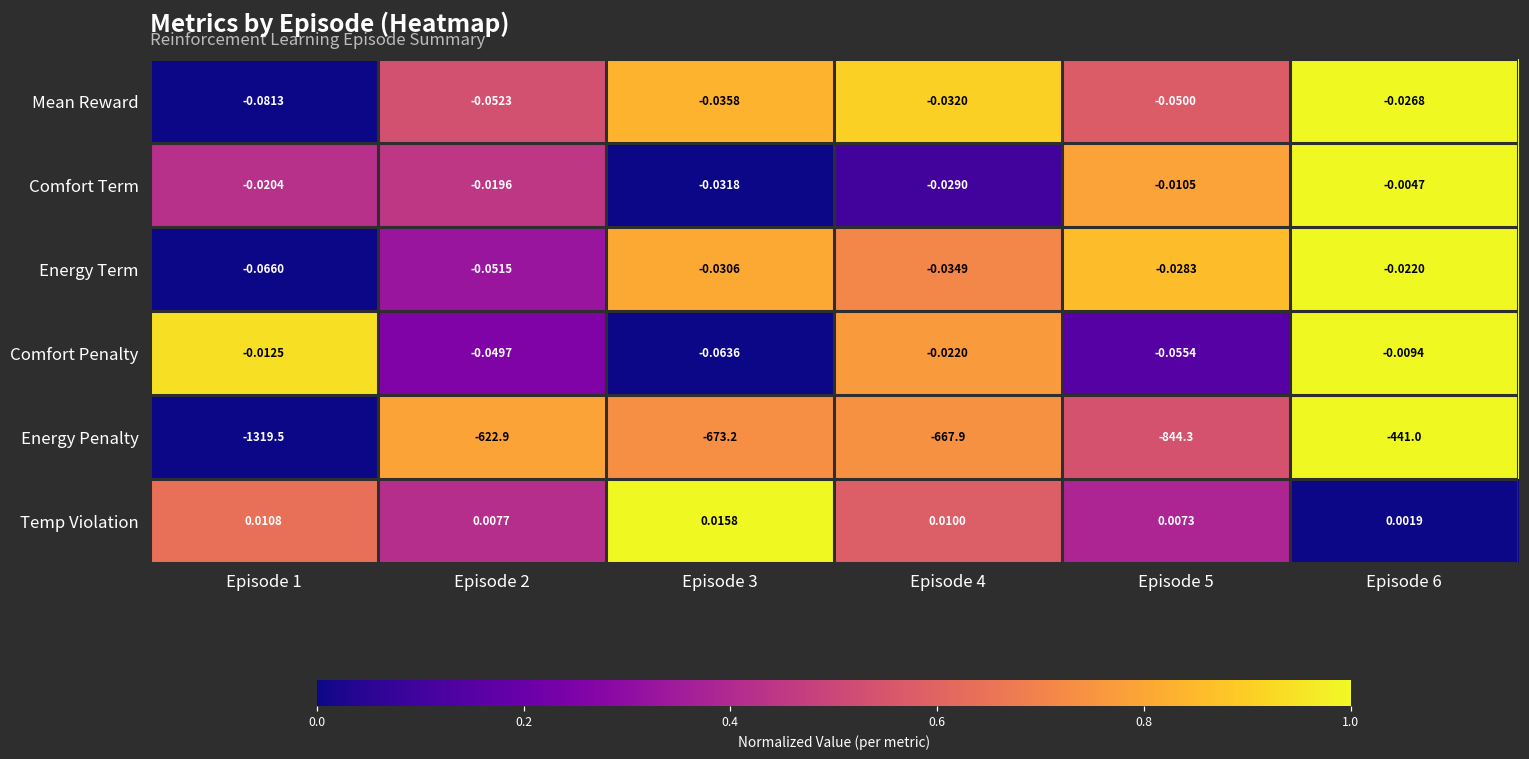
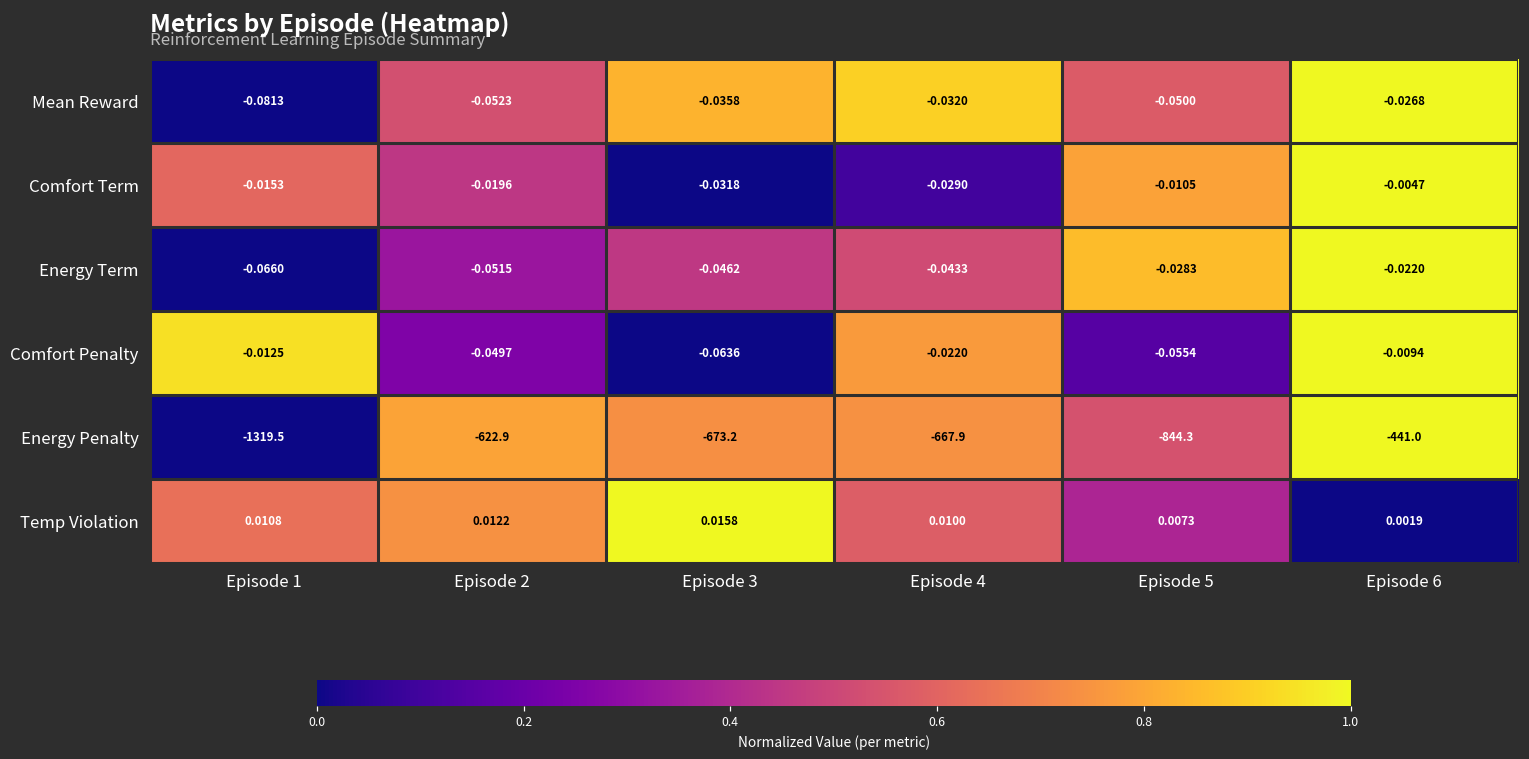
Comfort Term, Episode 1: -0.0204 -> -0.0153
Energy Term, Episode 3: -0.0306 -> -0.0462
Energy Term, Episode 4: -0.0349 -> -0.0433
Temp Violation, Episode 2: 0.0077 -> 0.0122
